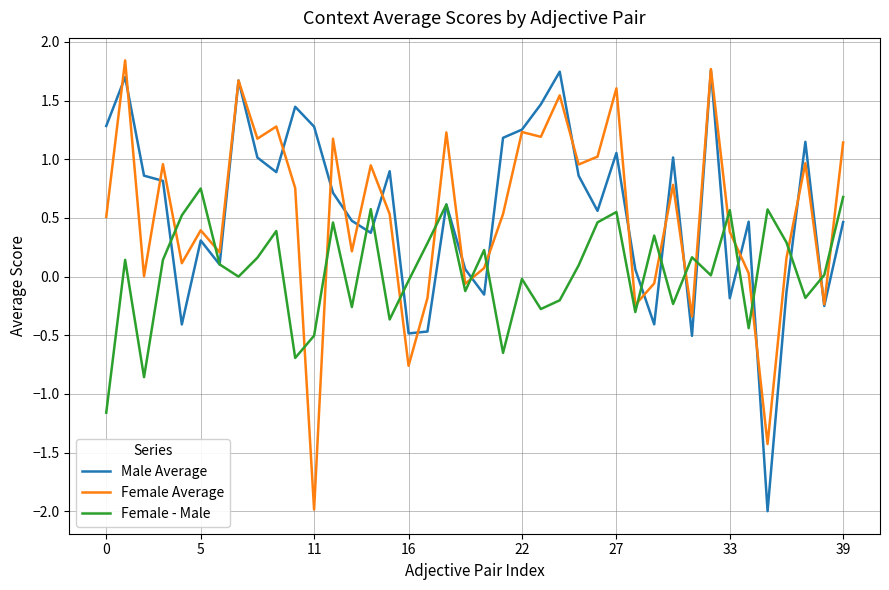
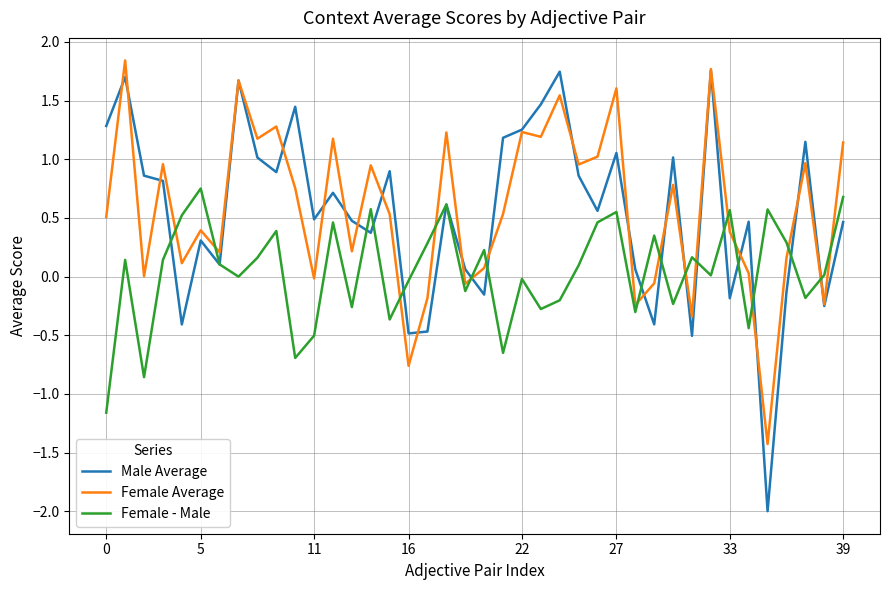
Male Average, 11: 1.28 -> 0.49
Female Average, 11: -1.99 -> -0.02
